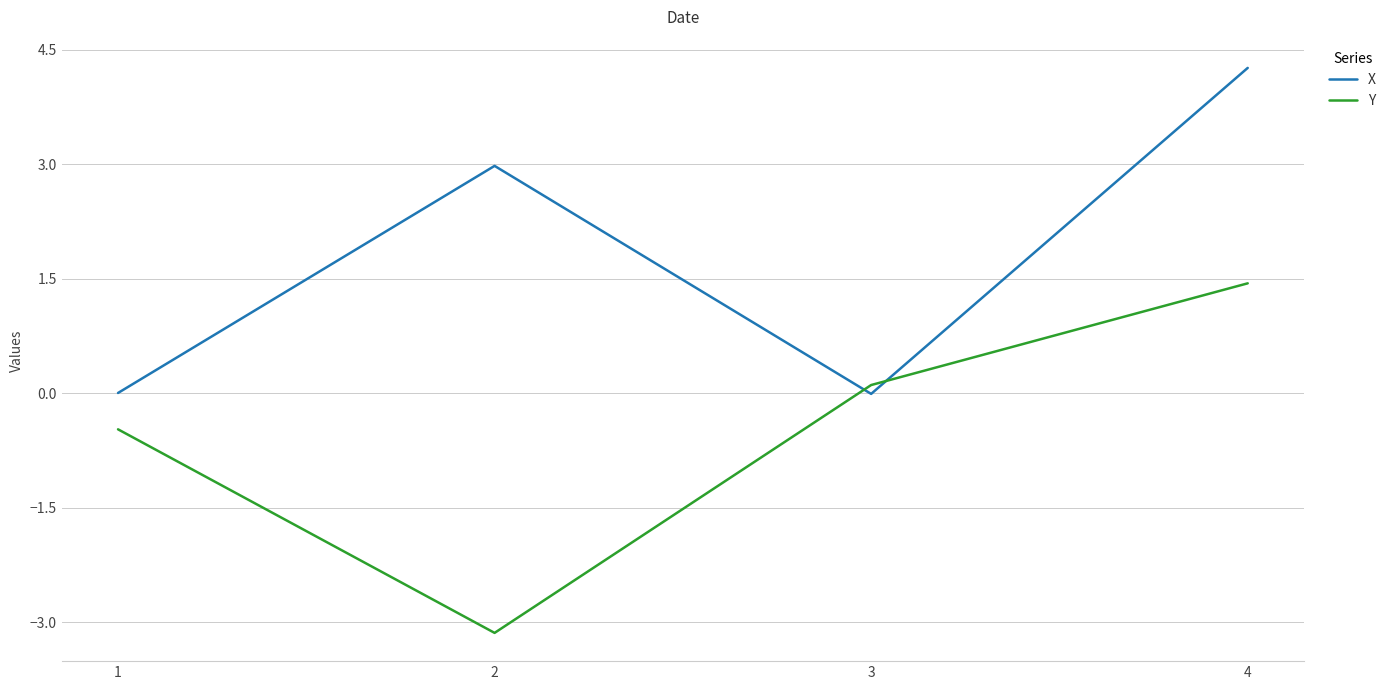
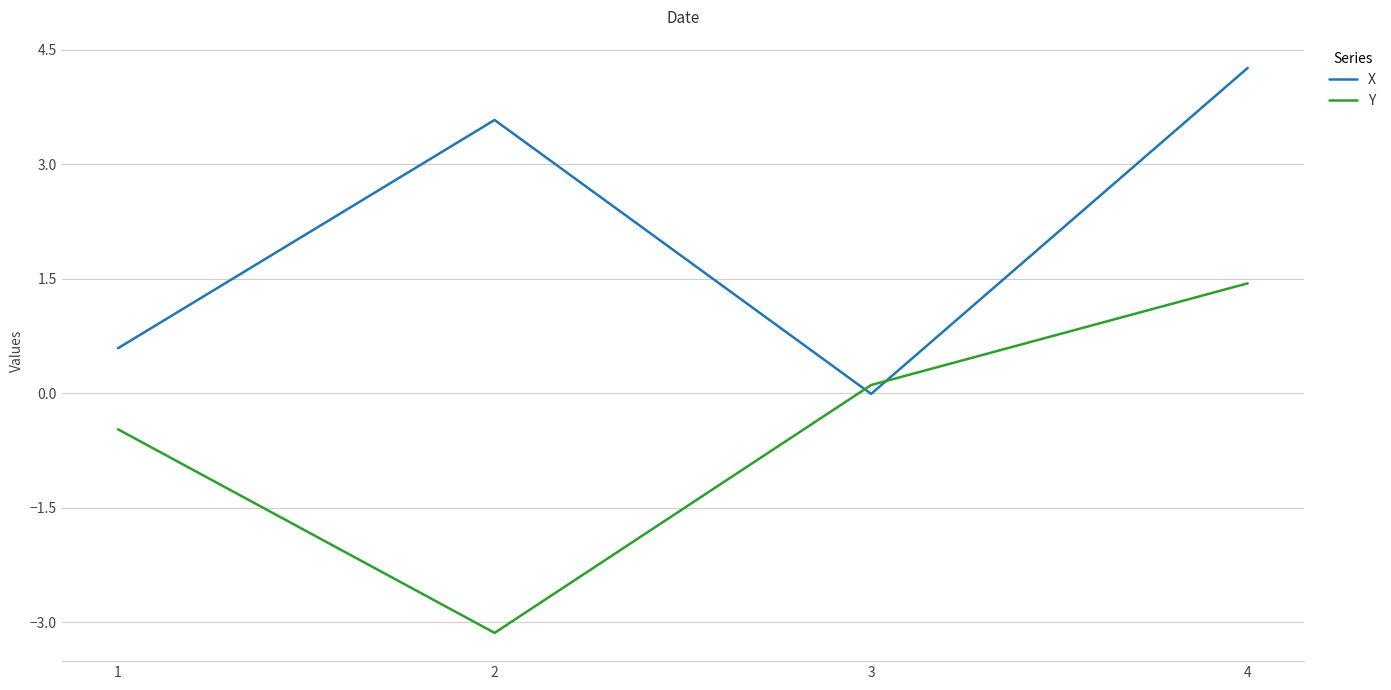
X, 1: 0.0 -> 0.6
X, 2: 3.0 -> 3.6
